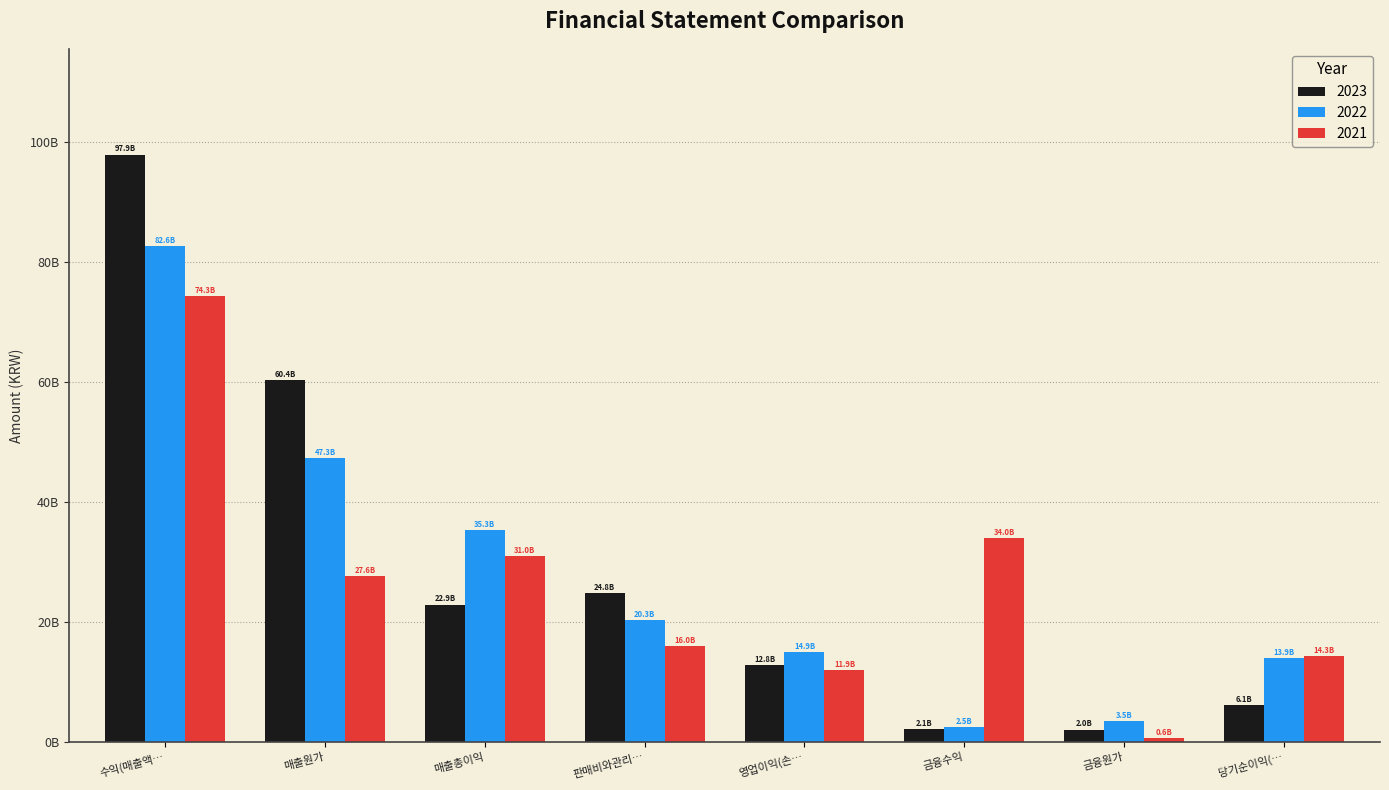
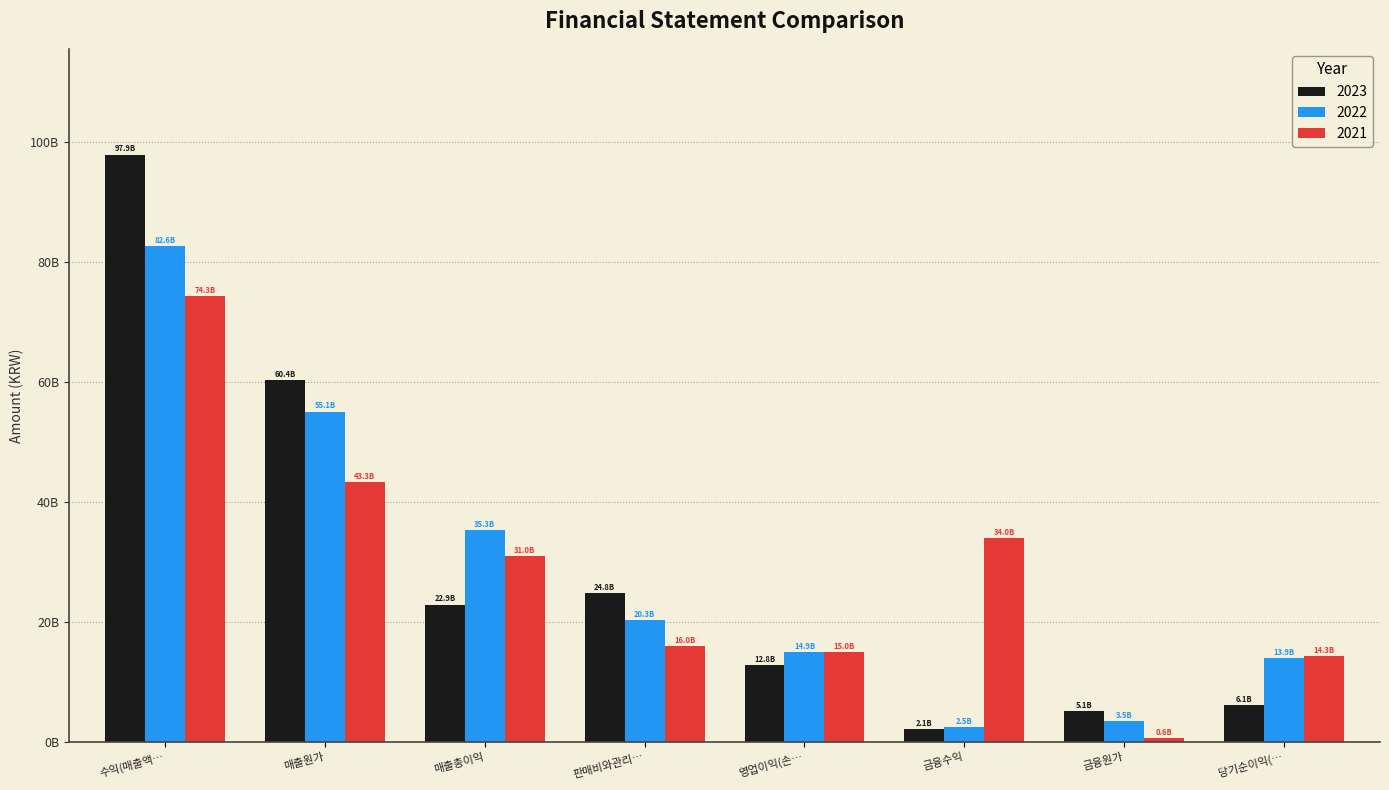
2022, 매출원가: 47.3B -> 55.1B
2021, 매출원가: 27.6B -> 43.3B
2021, 영업이익(손…: 11.9B -> 15.0B
2023, 금융원가: 2.0B -> 5.1B
